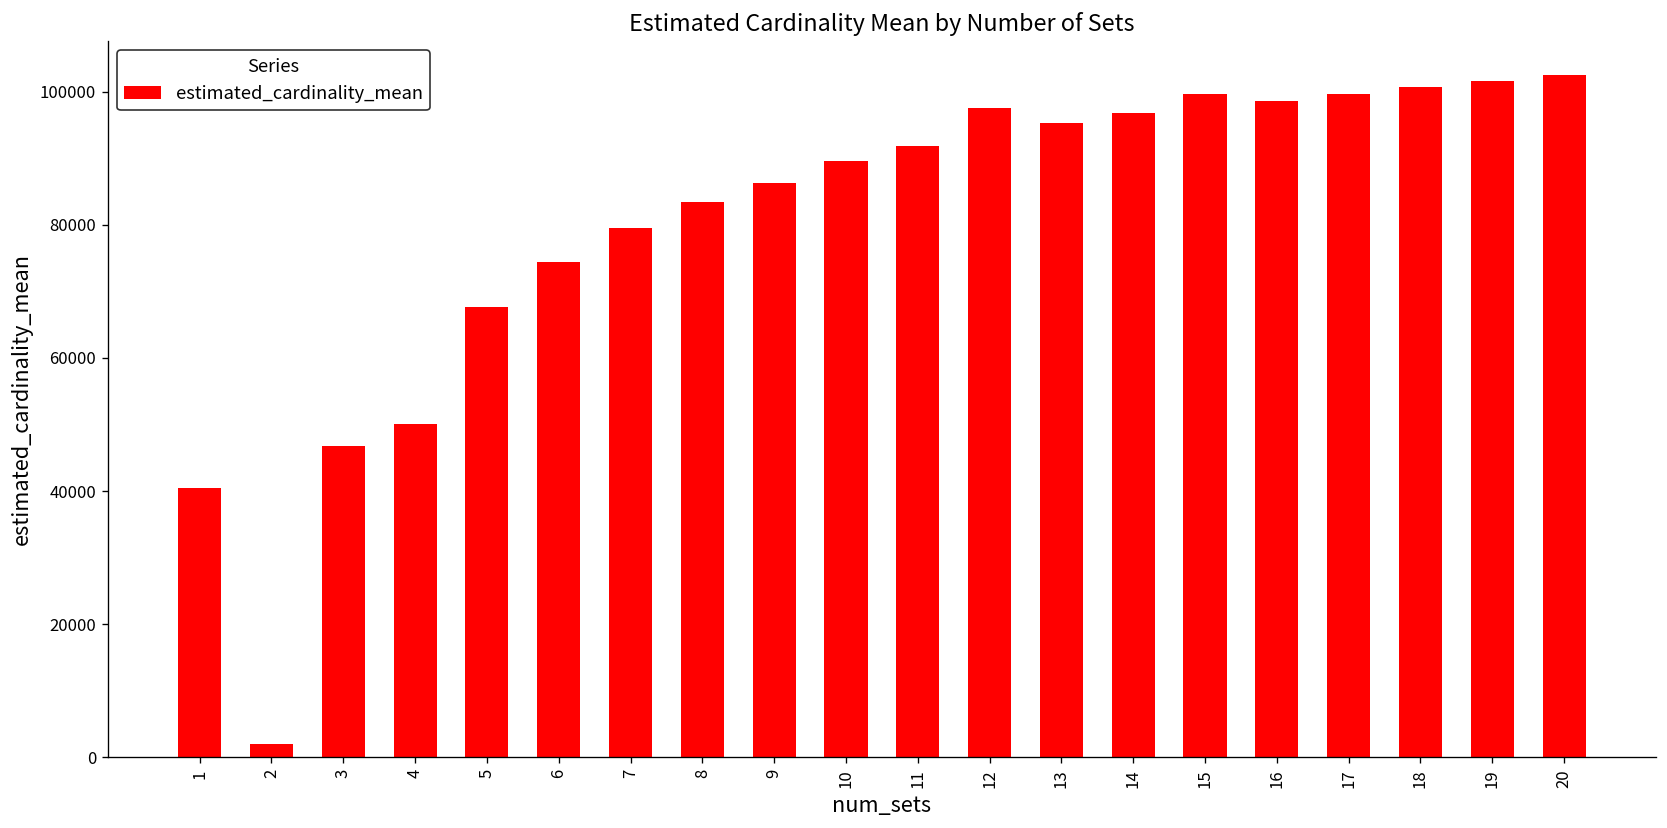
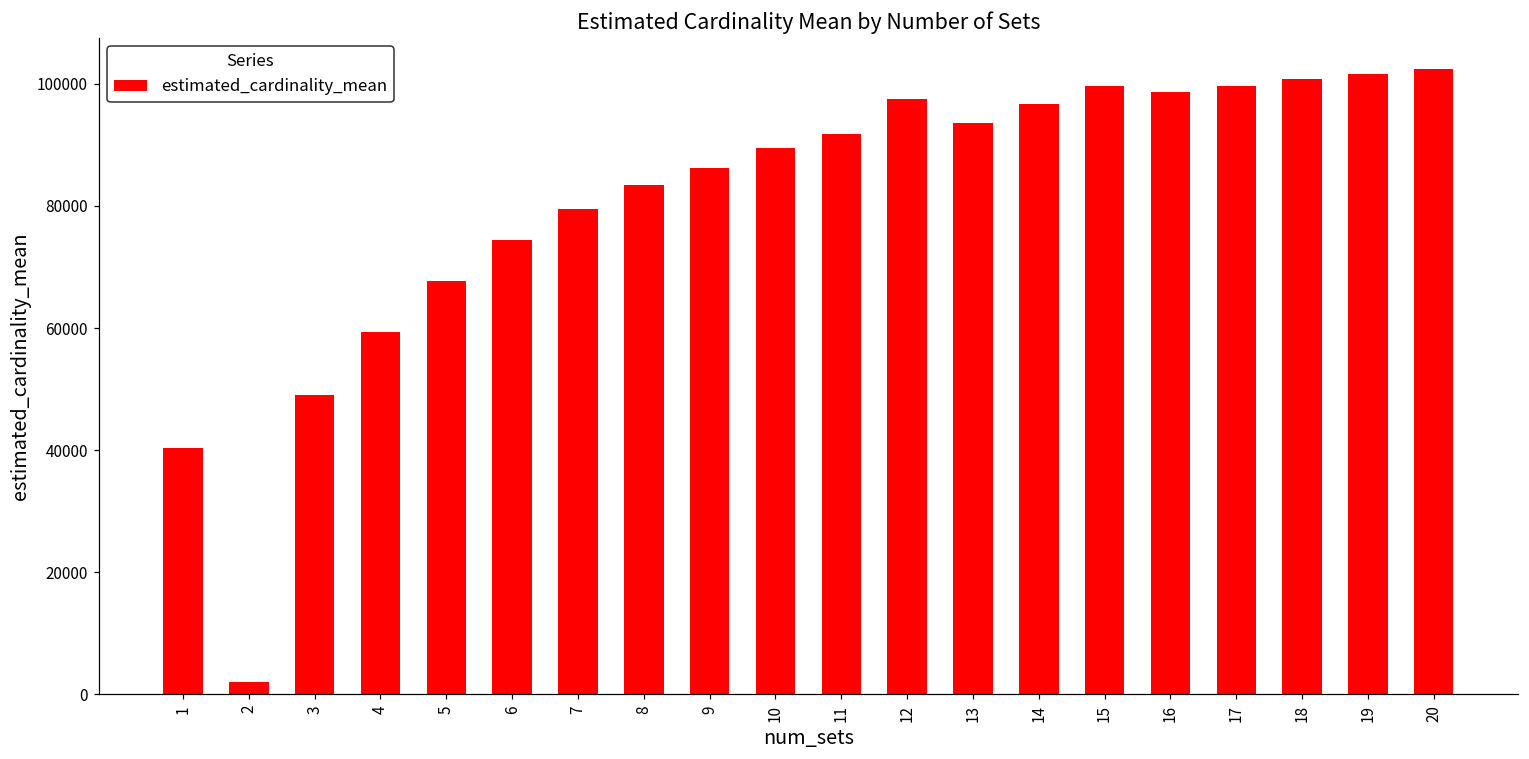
3: 47000 -> 49000
4: 50000 -> 59000
13: 95000 -> 94000
